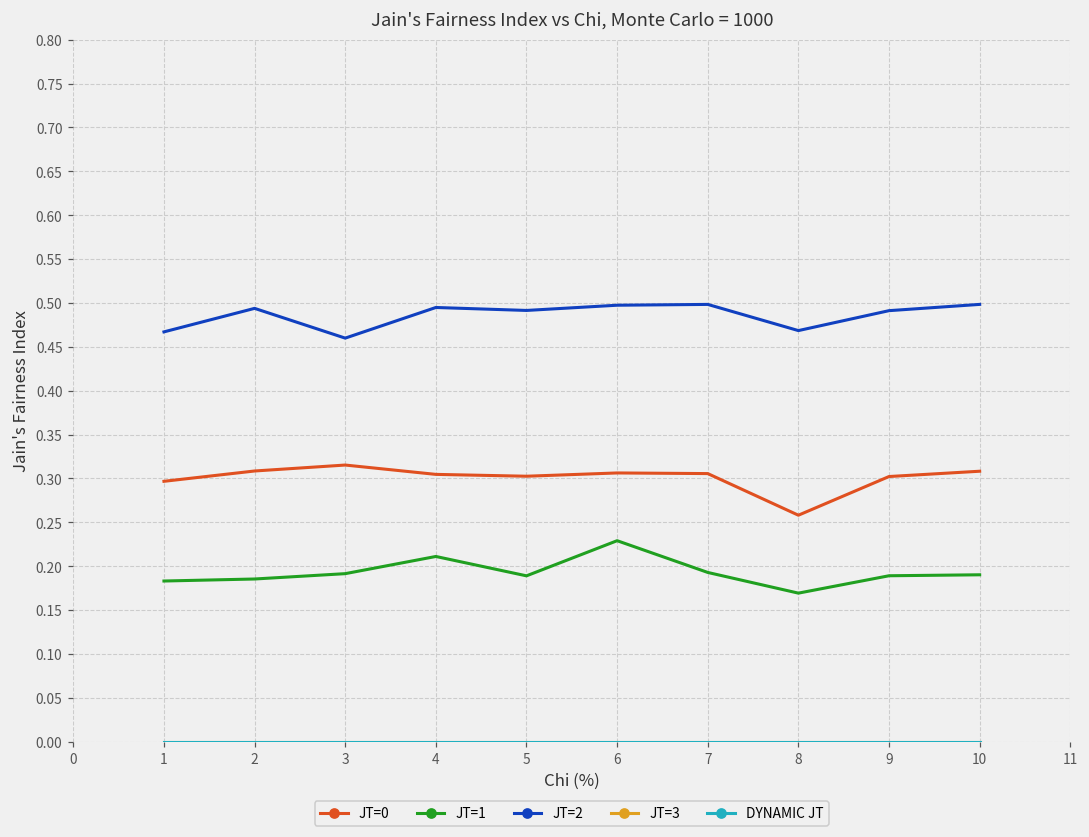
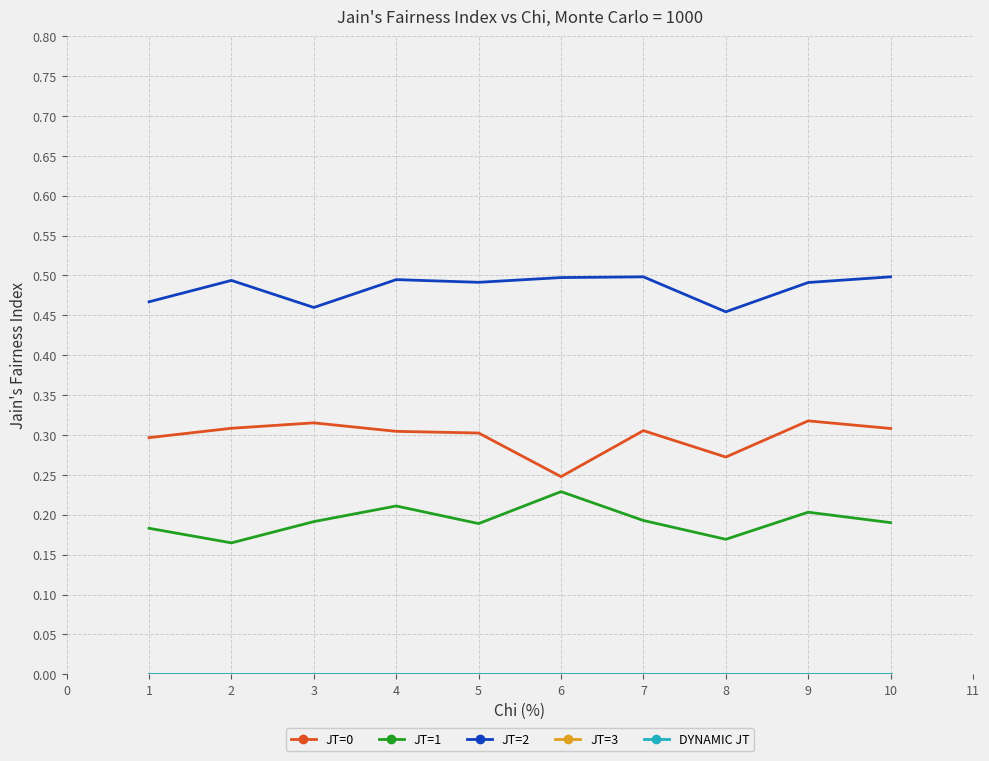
JT=1, 2: 0.19 -> 0.16
JT=0, 6: 0.31 -> 0.25
JT=0, 8: 0.26 -> 0.27
JT=2, 8: 0.47 -> 0.45
JT=0, 9: 0.30 -> 0.32
JT=1, 9: 0.19 -> 0.20
